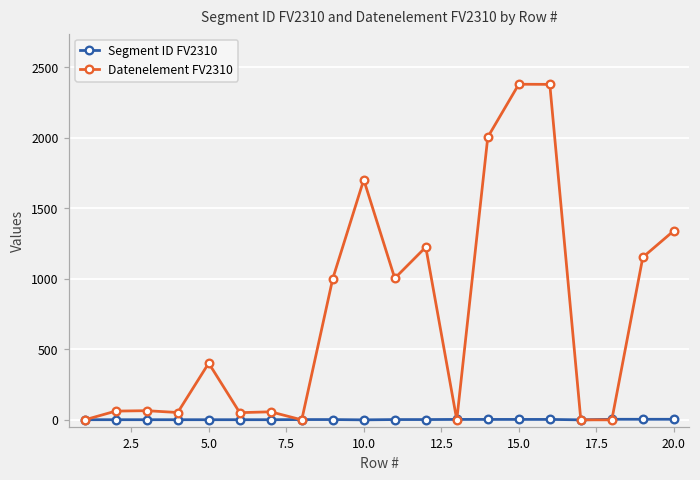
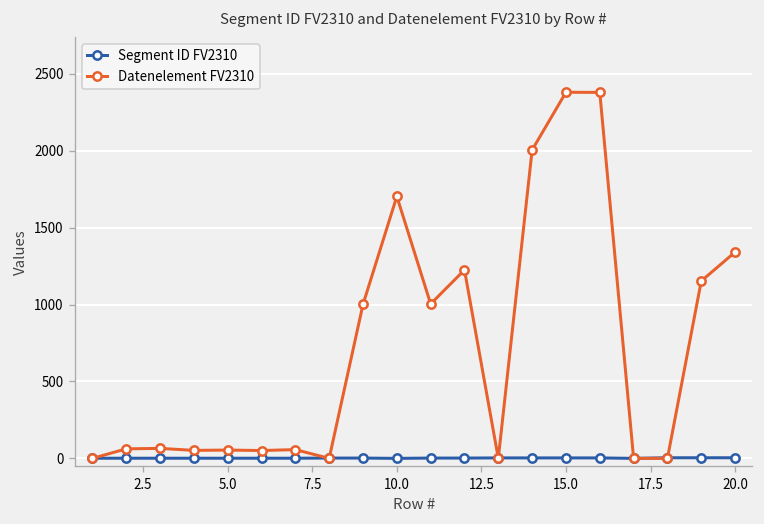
Datenelement FV2310, 5.0: 400 -> 50
